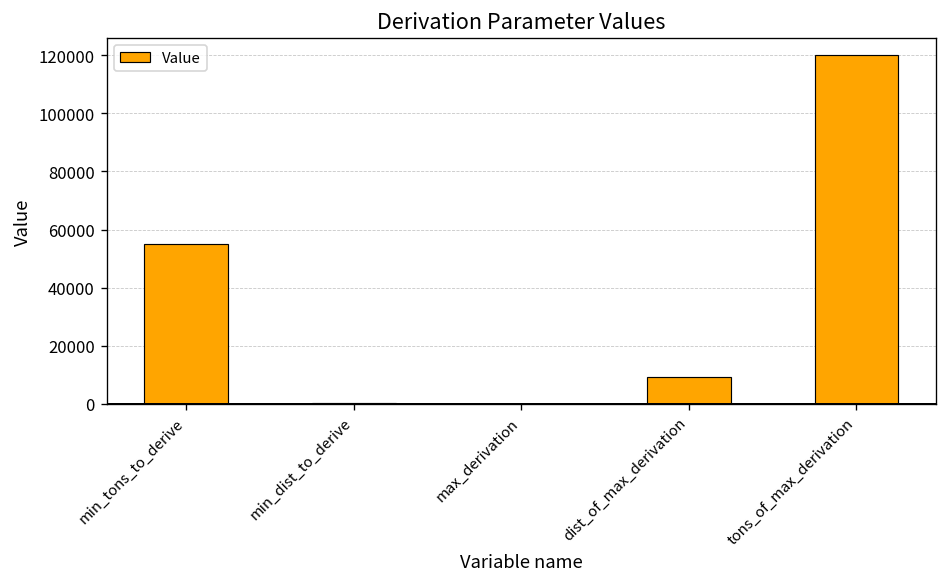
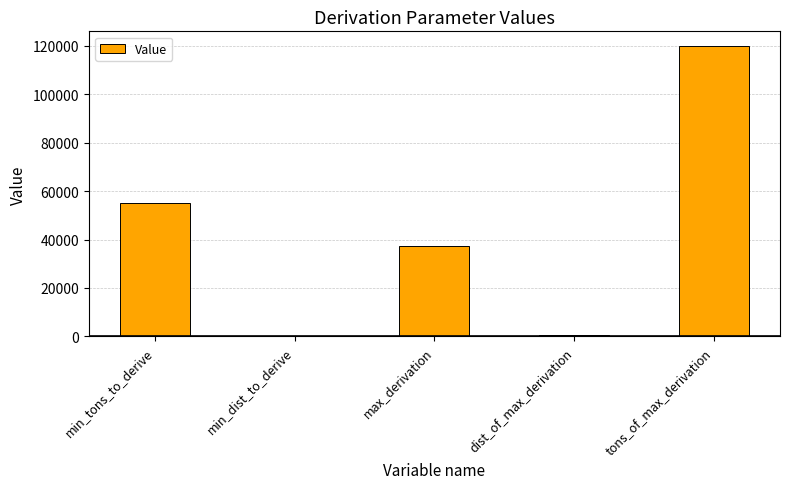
max_derivation: 0 -> 37000
dist_of_max_derivation: 9000 -> 1000
